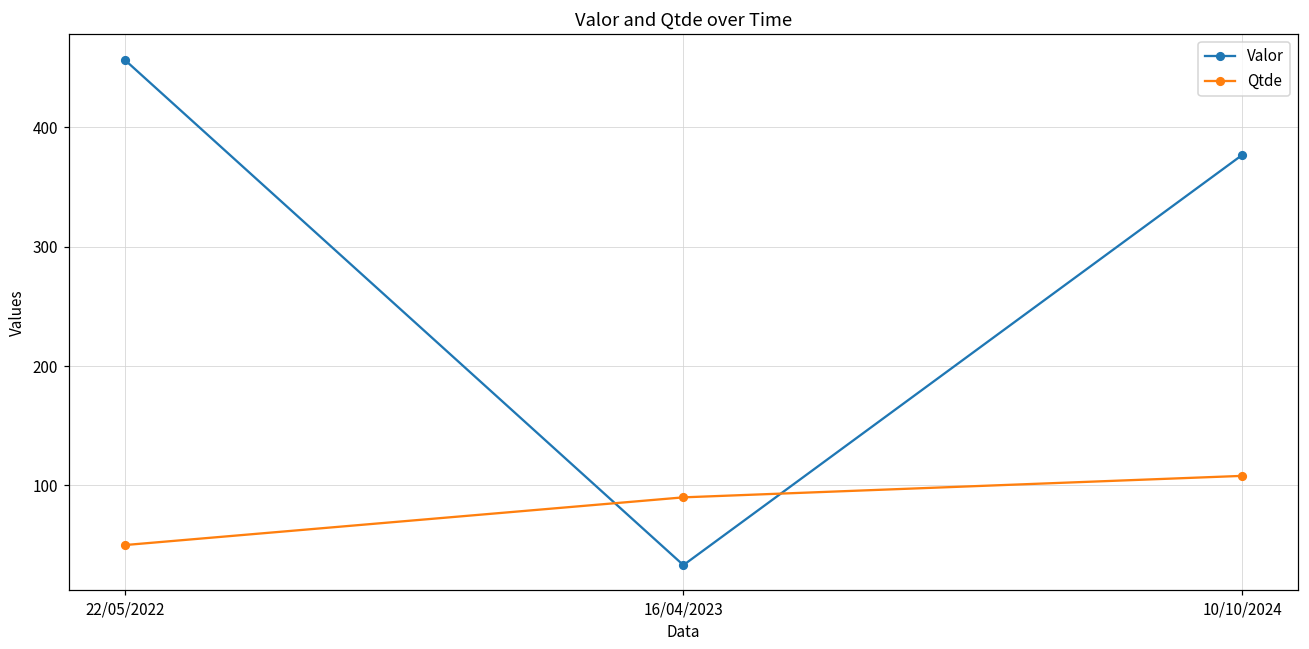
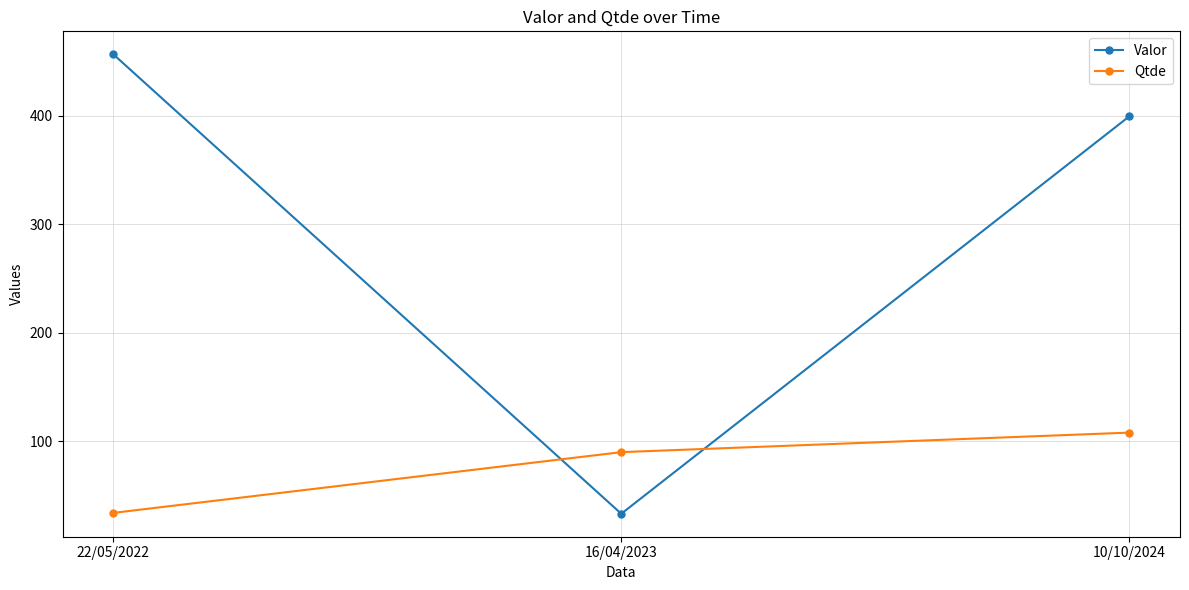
Qtde, 22/05/2022: 50 -> 34
Valor, 10/10/2024: 377 -> 400
